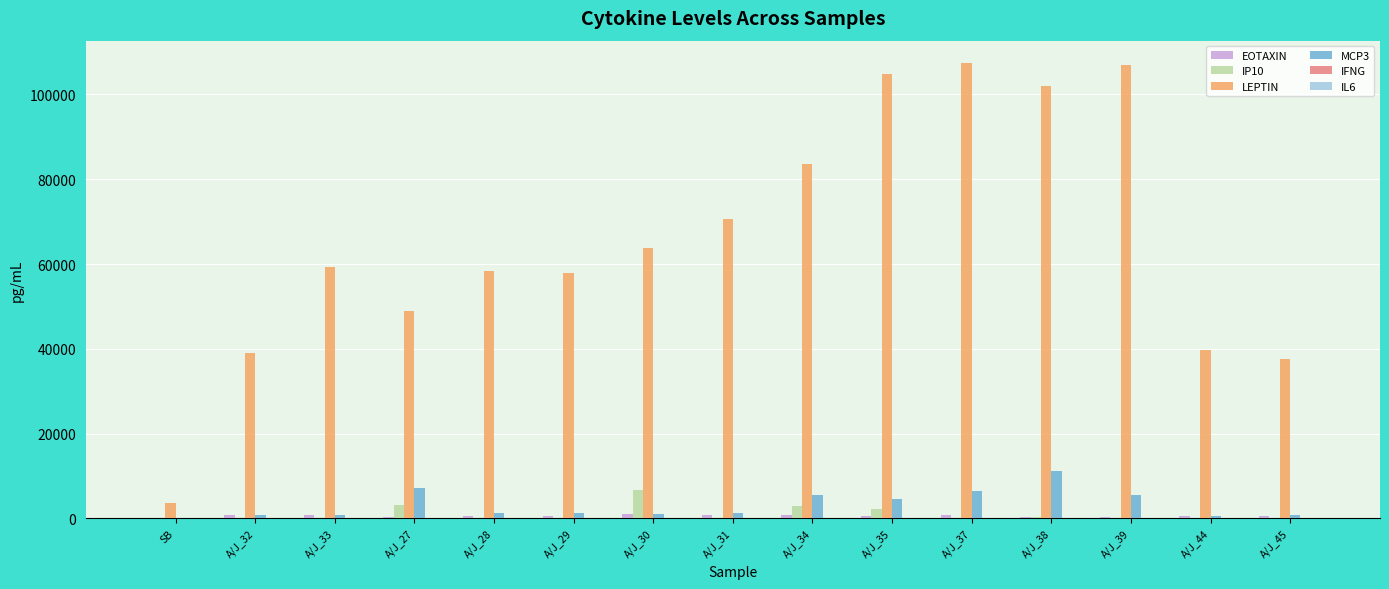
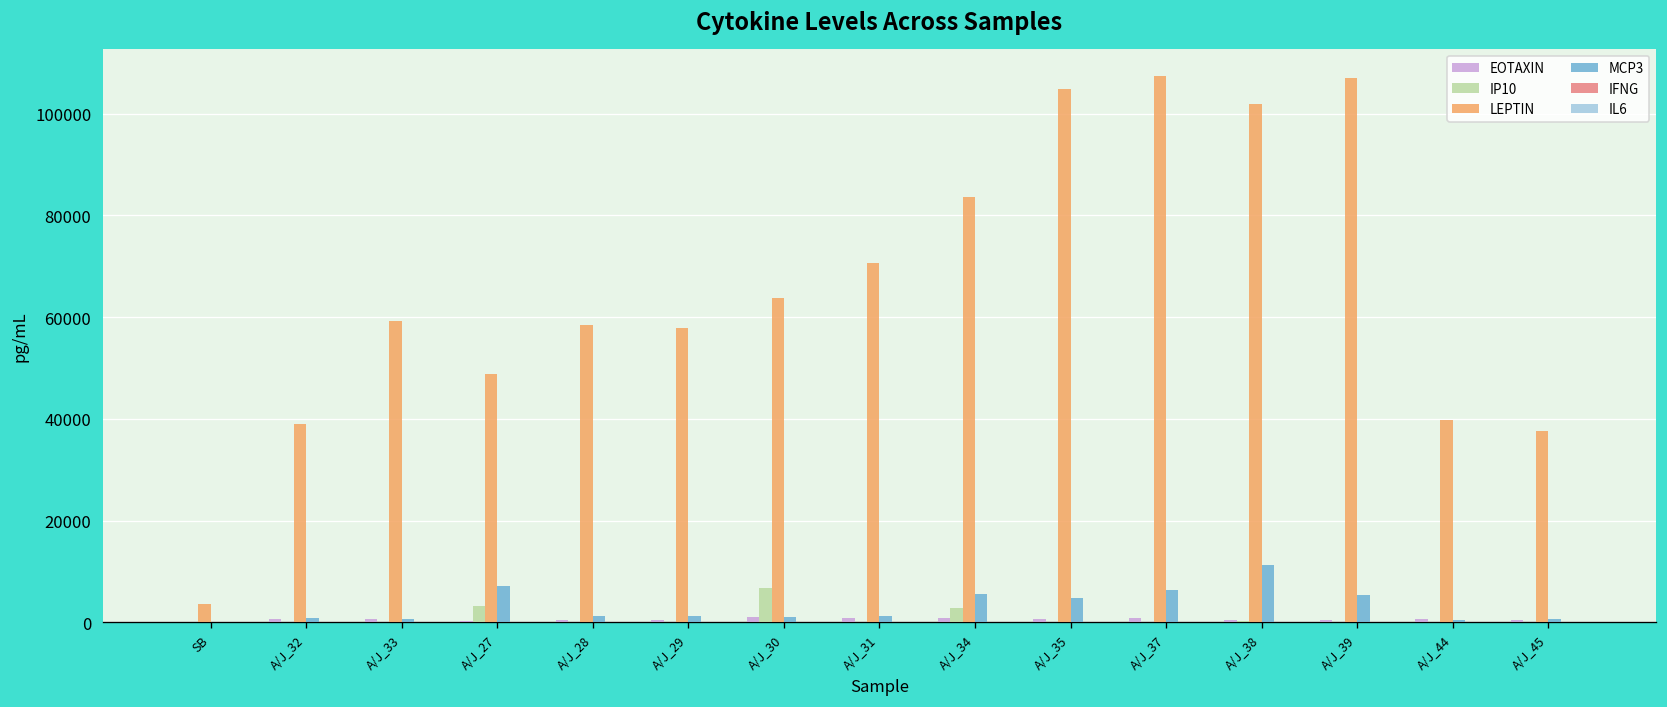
IP10, A/J_35: 2000 -> 0
